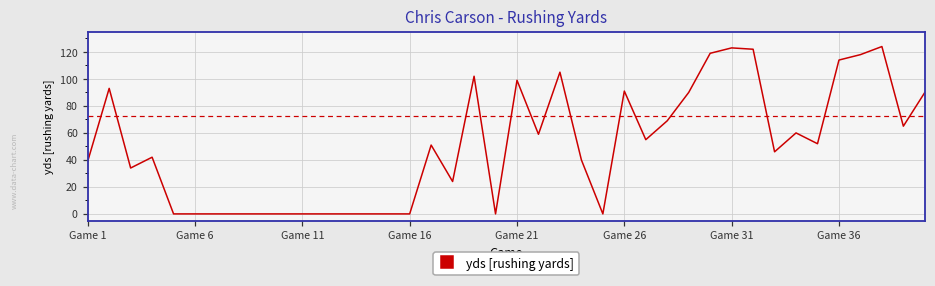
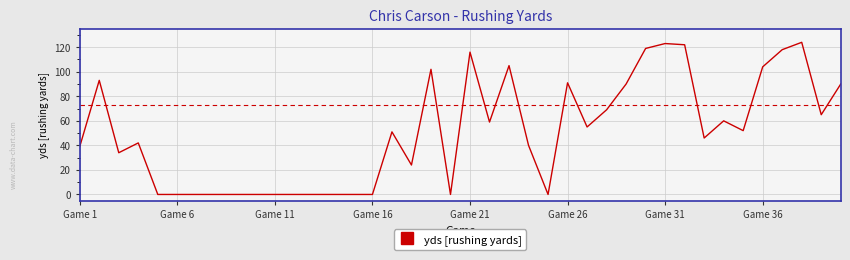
Game 21: 99 -> 116
Game 36: 114 -> 104
